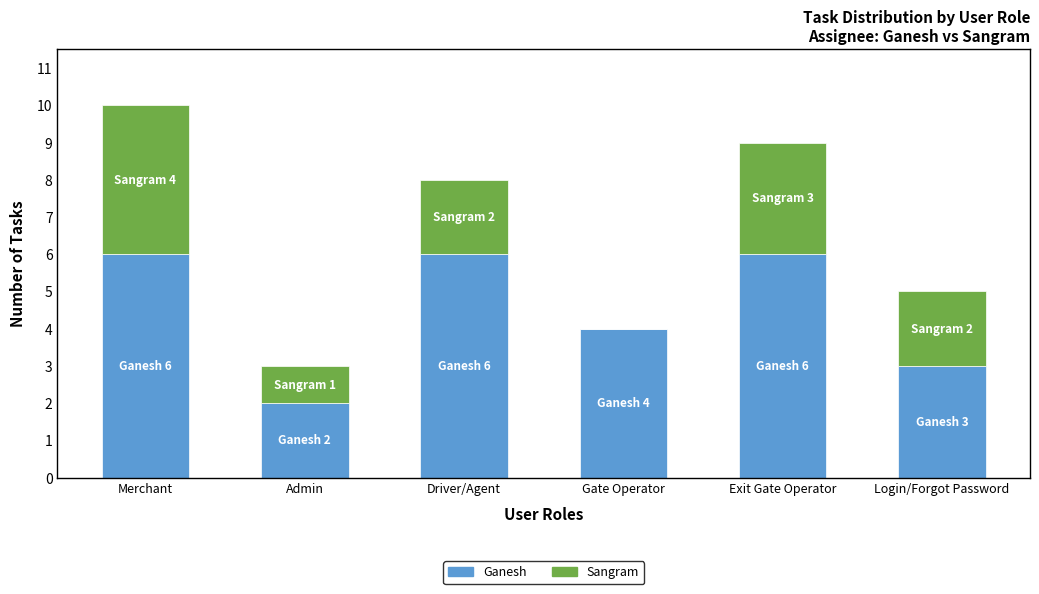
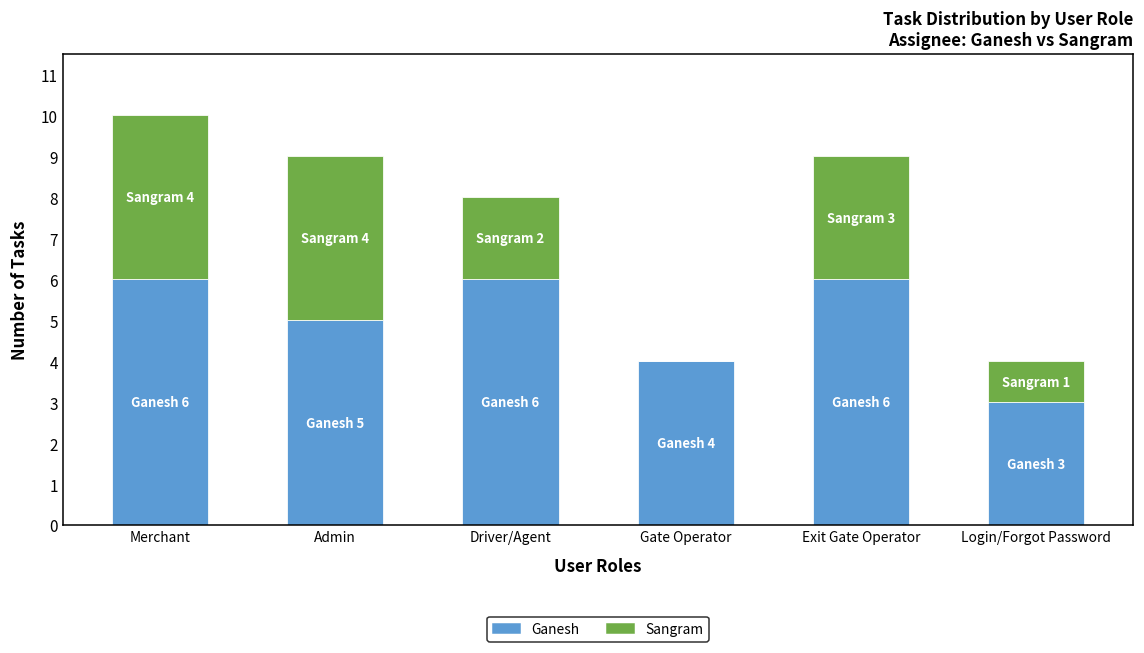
Ganesh, Admin: 2 -> 5
Sangram, Admin: 1 -> 4
Sangram, Login/Forgot Password: 2 -> 1
